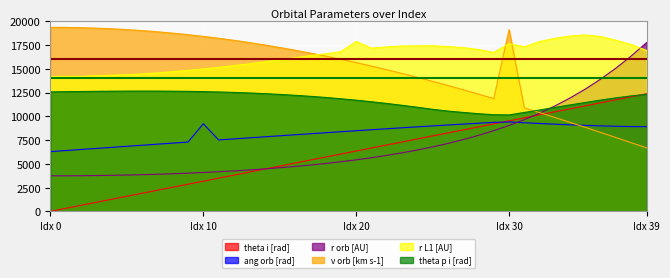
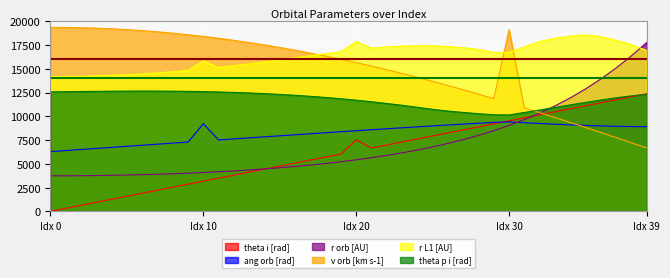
r L1 [AU], Idx 10: 15000 -> 16000
theta i [rad], Idx 20: 6000 -> 8000
r L1 [AU], Idx 30: 18000 -> 17000
